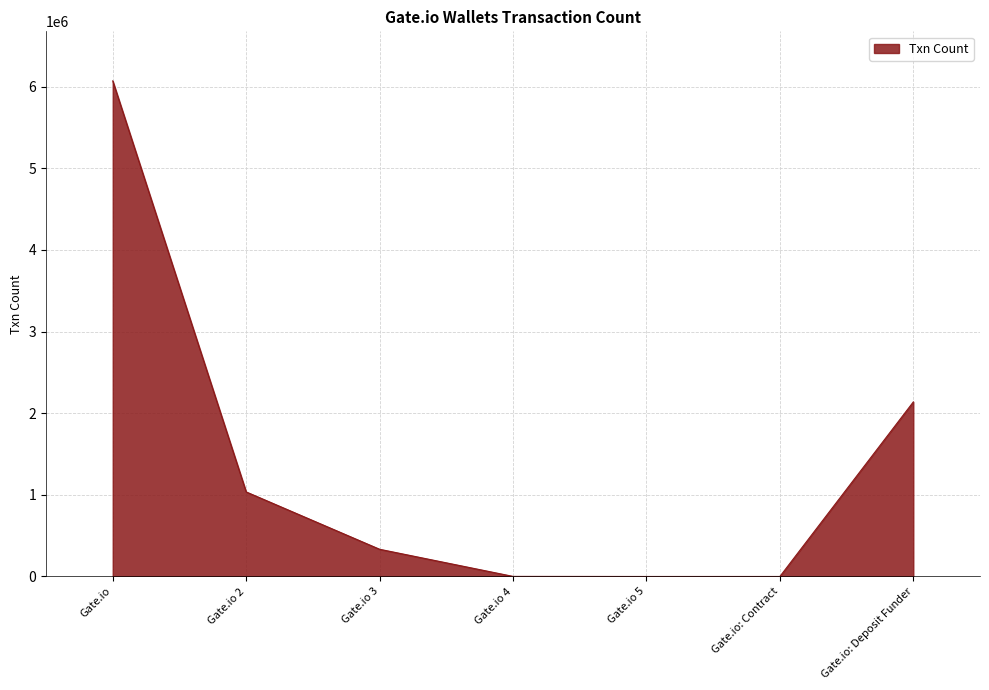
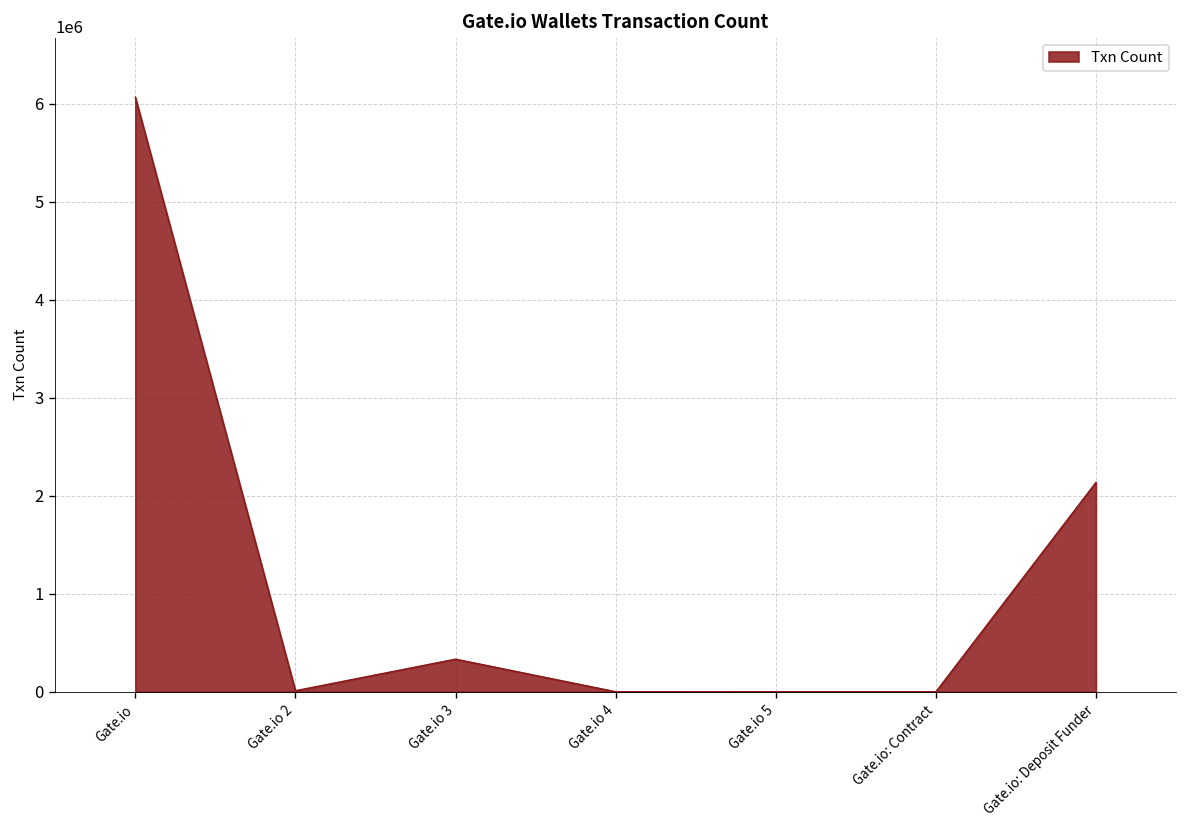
Gate.io 2: 1000000 -> 0
